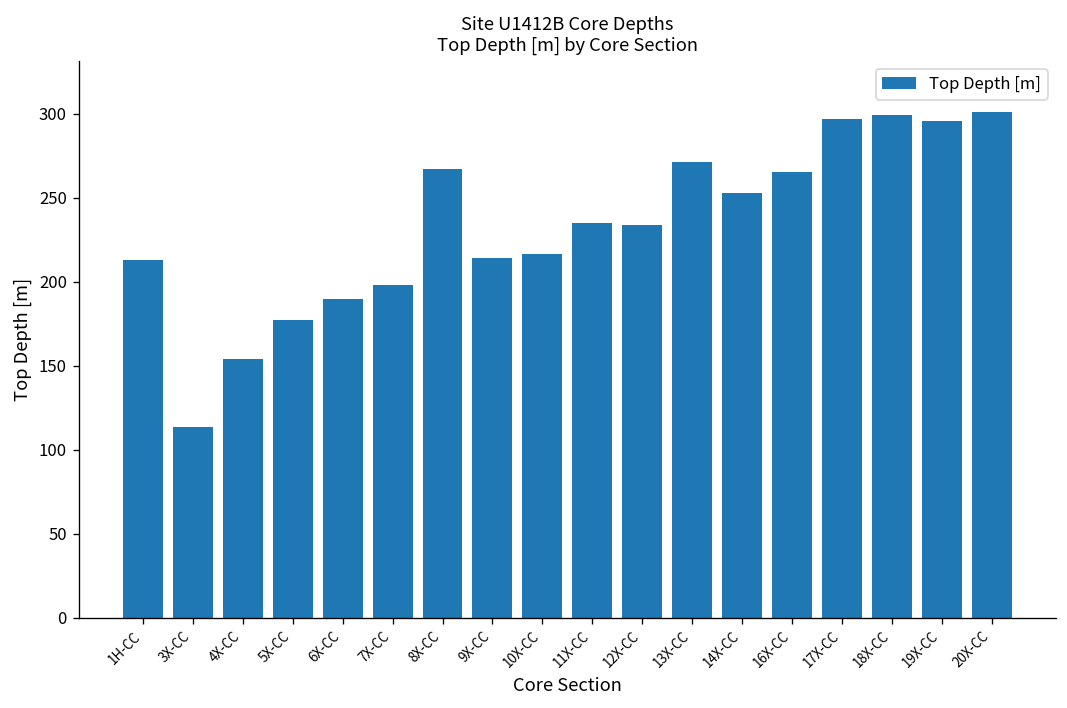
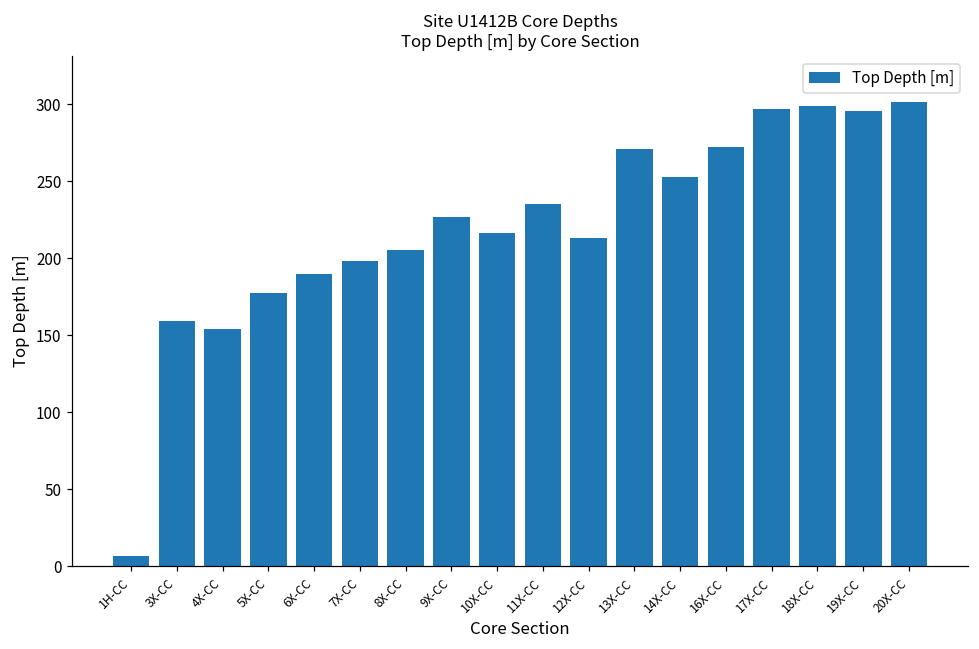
1H-CC: 213 -> 7
3X-CC: 114 -> 159
8X-CC: 267 -> 205
9X-CC: 214 -> 227
12X-CC: 234 -> 213
16X-CC: 265 -> 272
